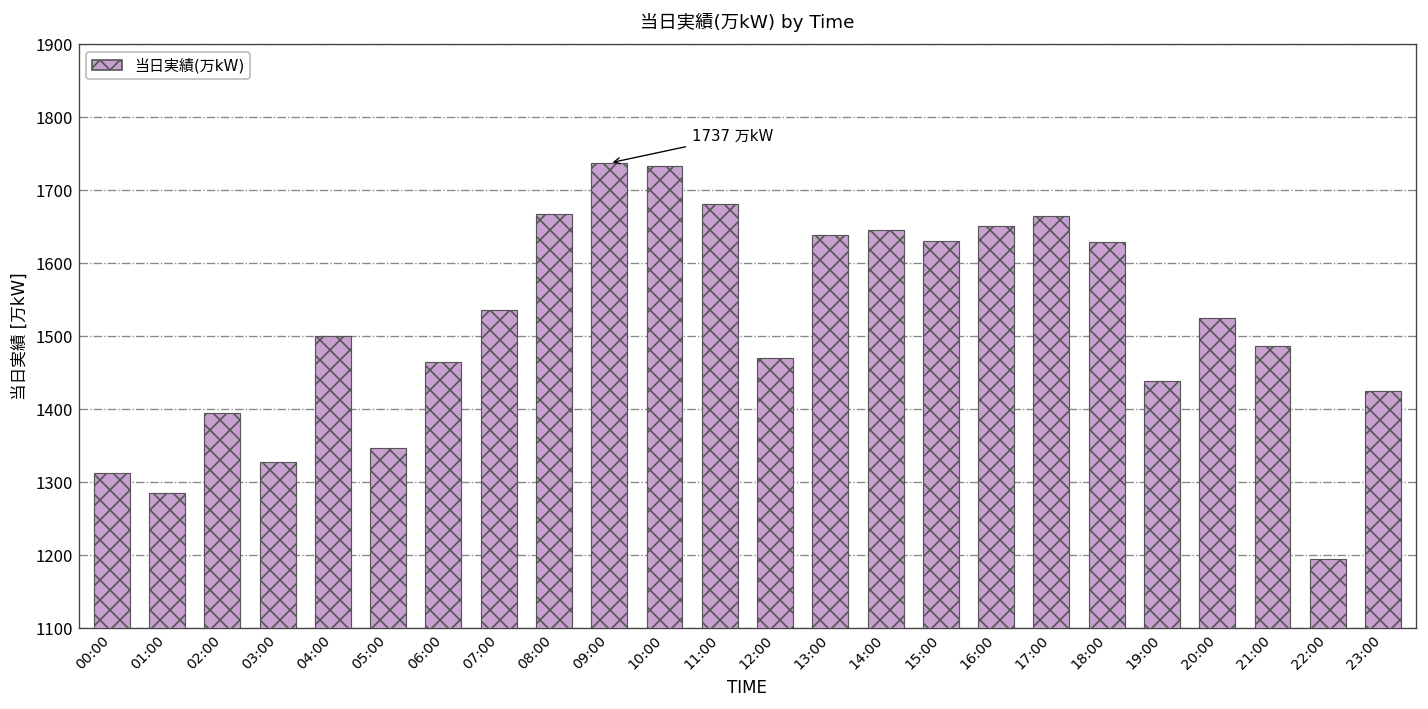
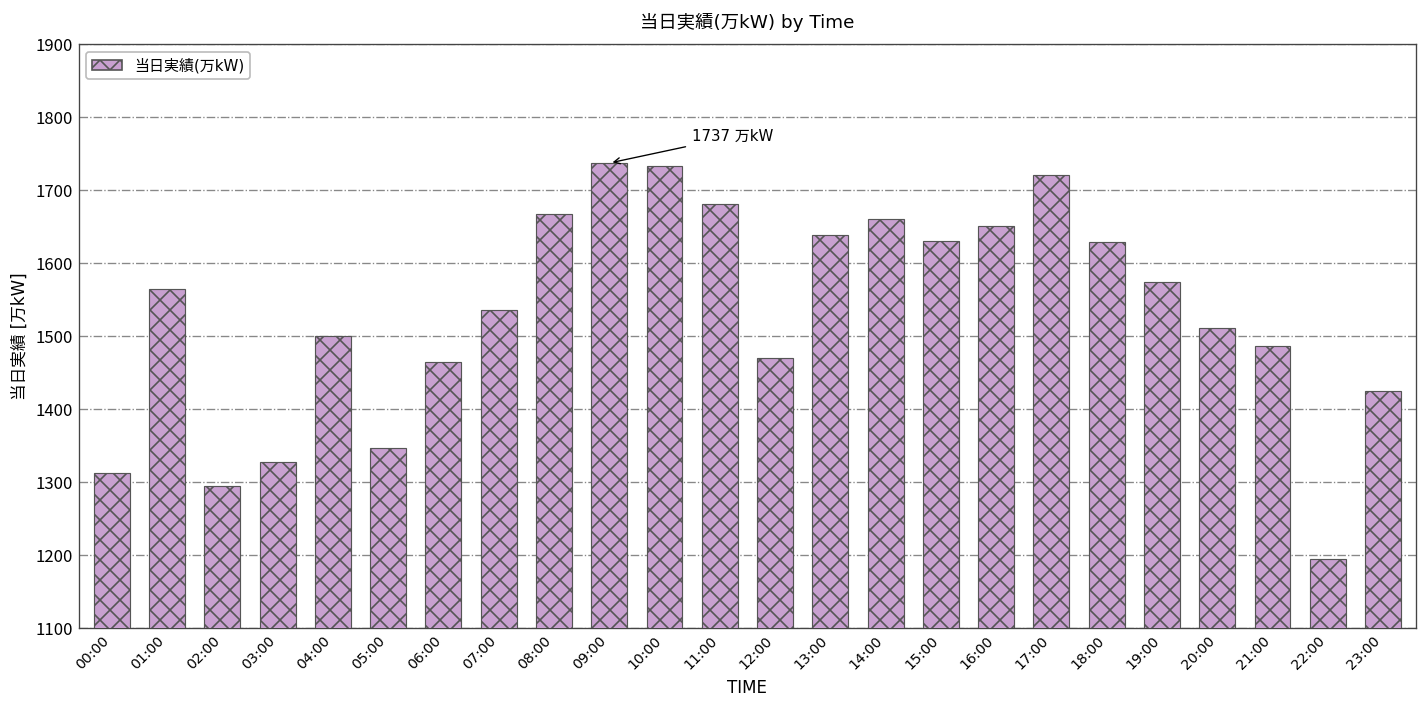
01:00: 1290 -> 1570
02:00: 1400 -> 1290
14:00: 1650 -> 1660
17:00: 1670 -> 1720
19:00: 1440 -> 1570
20:00: 1530 -> 1510
